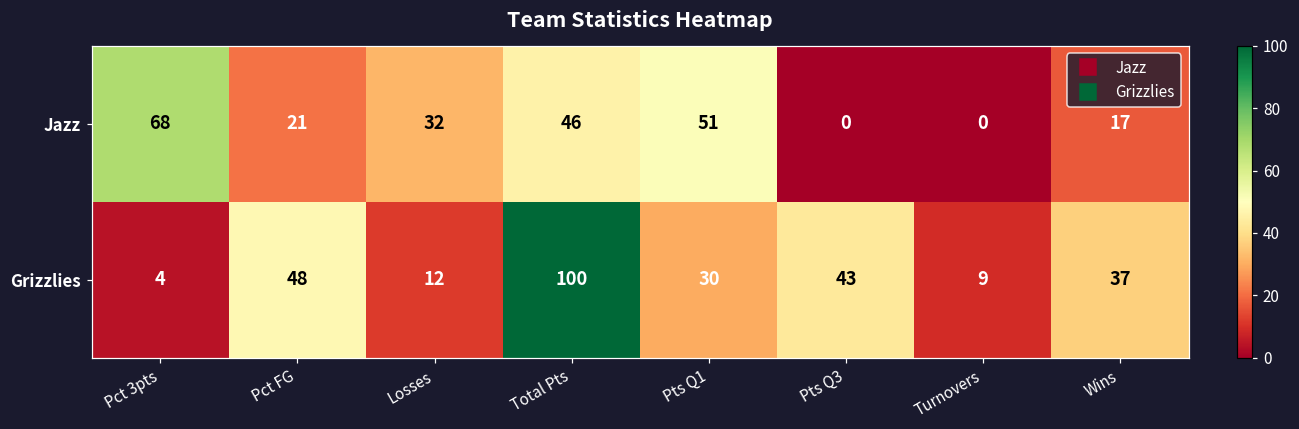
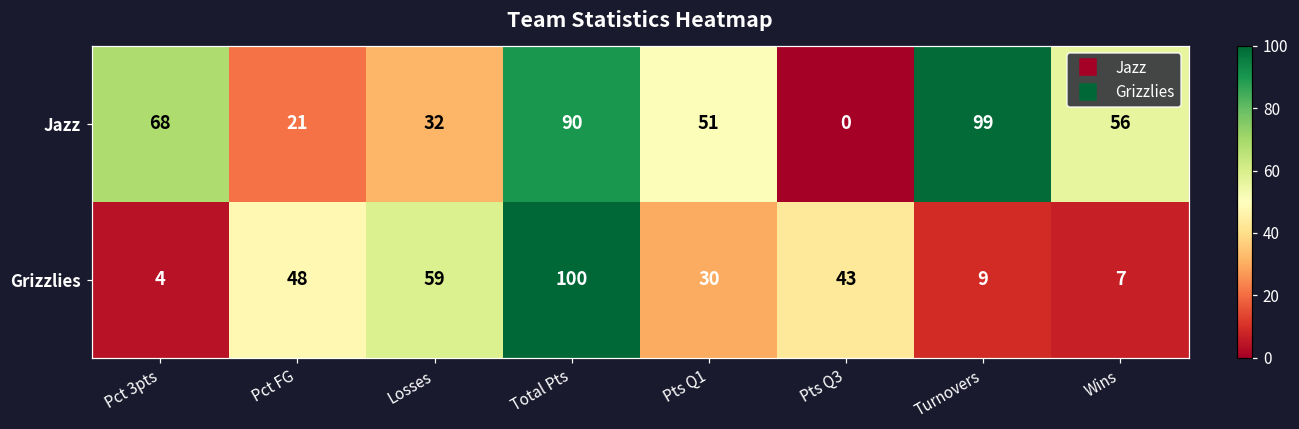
Jazz, Total Pts: 46 -> 90
Jazz, Turnovers: 0 -> 99
Jazz, Wins: 17 -> 56
Grizzlies, Losses: 12 -> 59
Grizzlies, Wins: 37 -> 7
